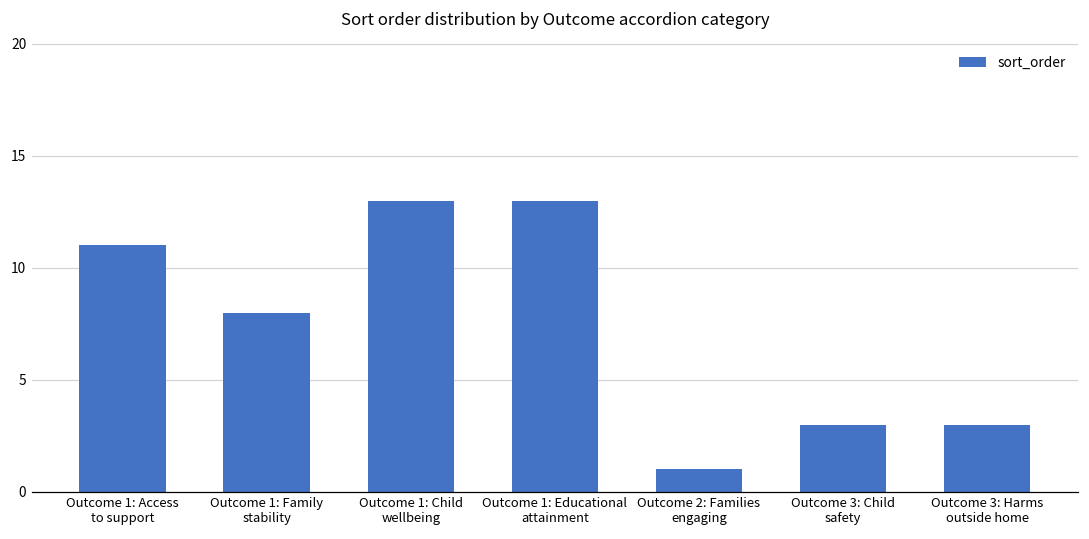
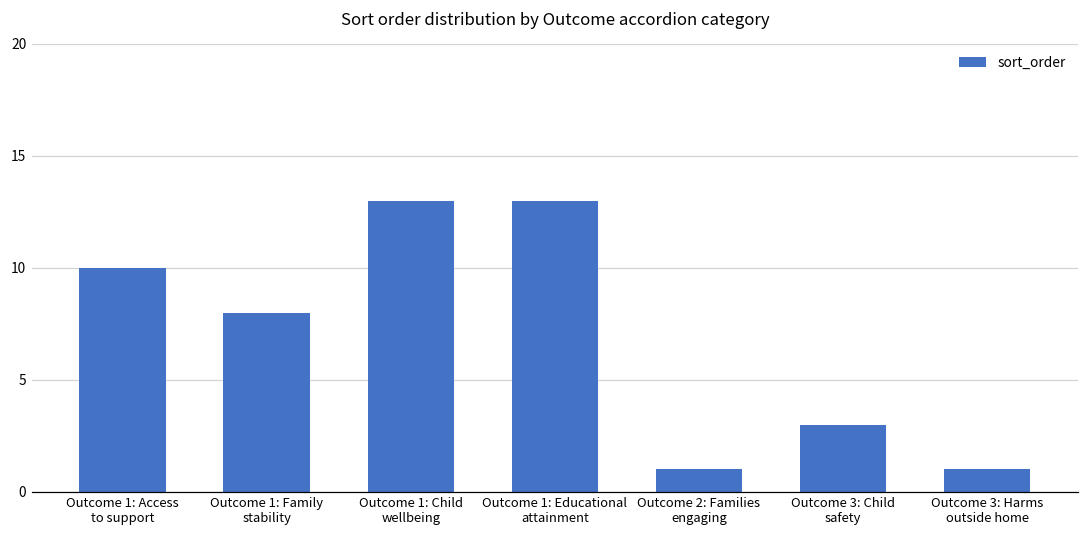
Outcome 1: Access to support: 11 -> 10
Outcome 3: Harms outside home: 3 -> 1
